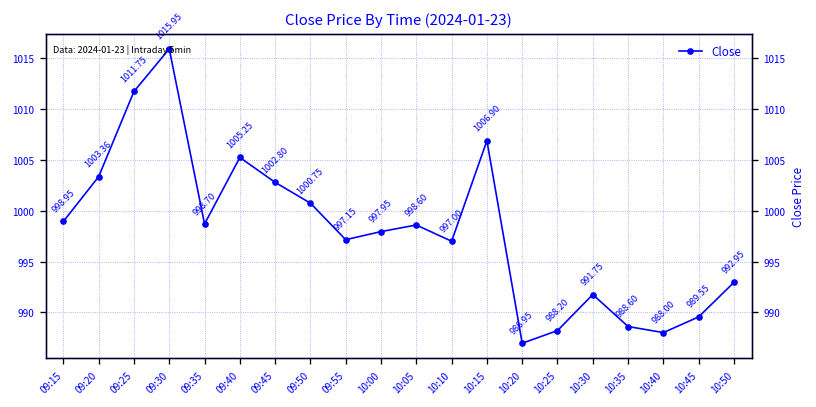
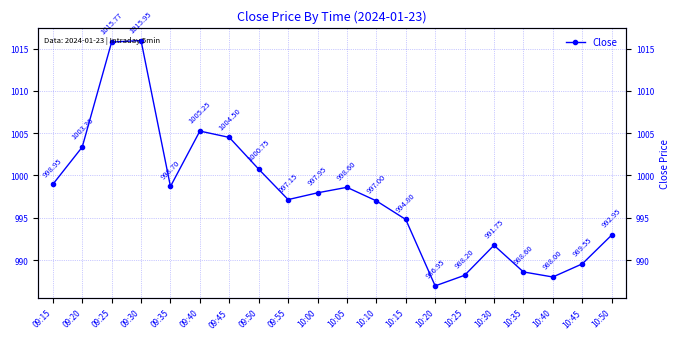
09:25: 1011.75 -> 1015.77
09:45: 1002.80 -> 1004.50
10:15: 1006.90 -> 994.80
